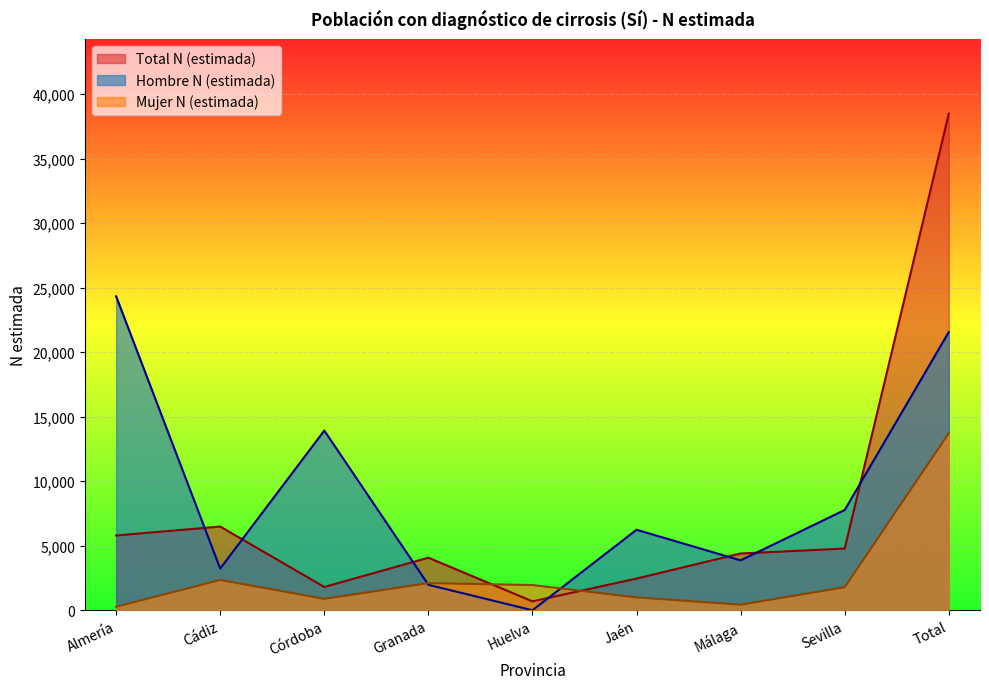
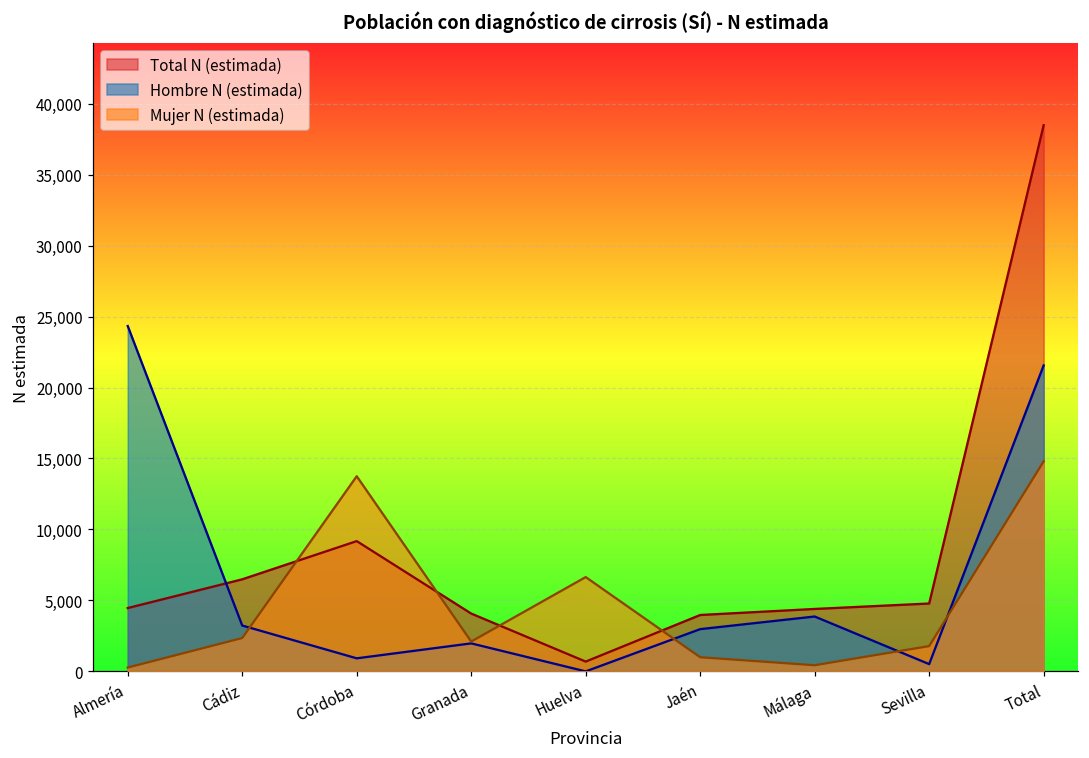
Total N (estimada), Almería: 5,800 -> 4,500
Total N (estimada), Córdoba: 1,800 -> 9,200
Hombre N (estimada), Córdoba: 13,900 -> 900
Mujer N (estimada), Córdoba: 900 -> 13,800
Mujer N (estimada), Huelva: 2,000 -> 6,600
Total N (estimada), Jaén: 2,500 -> 4,000
Hombre N (estimada), Jaén: 6,200 -> 3,000
Hombre N (estimada), Sevilla: 7,800 -> 500
Mujer N (estimada), Total: 13,700 -> 14,800
